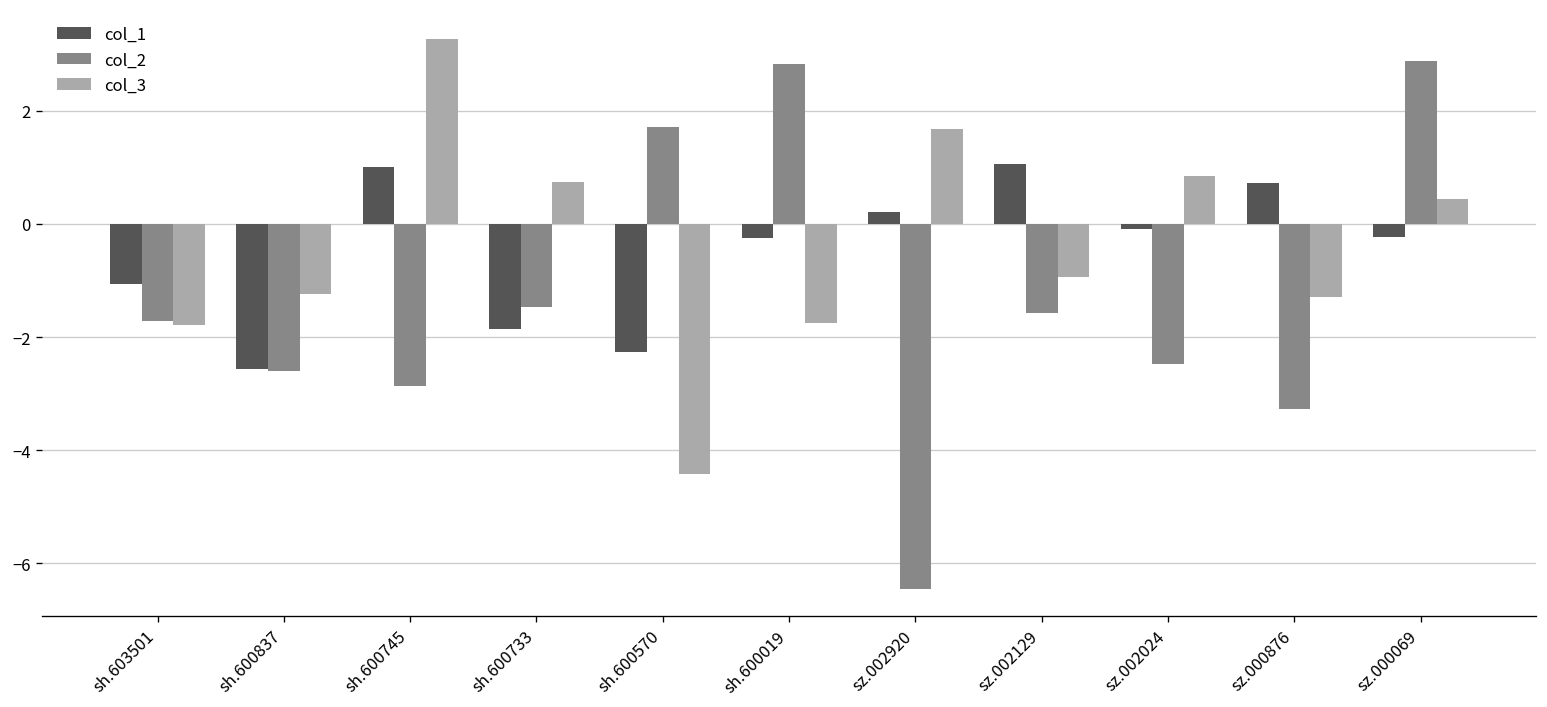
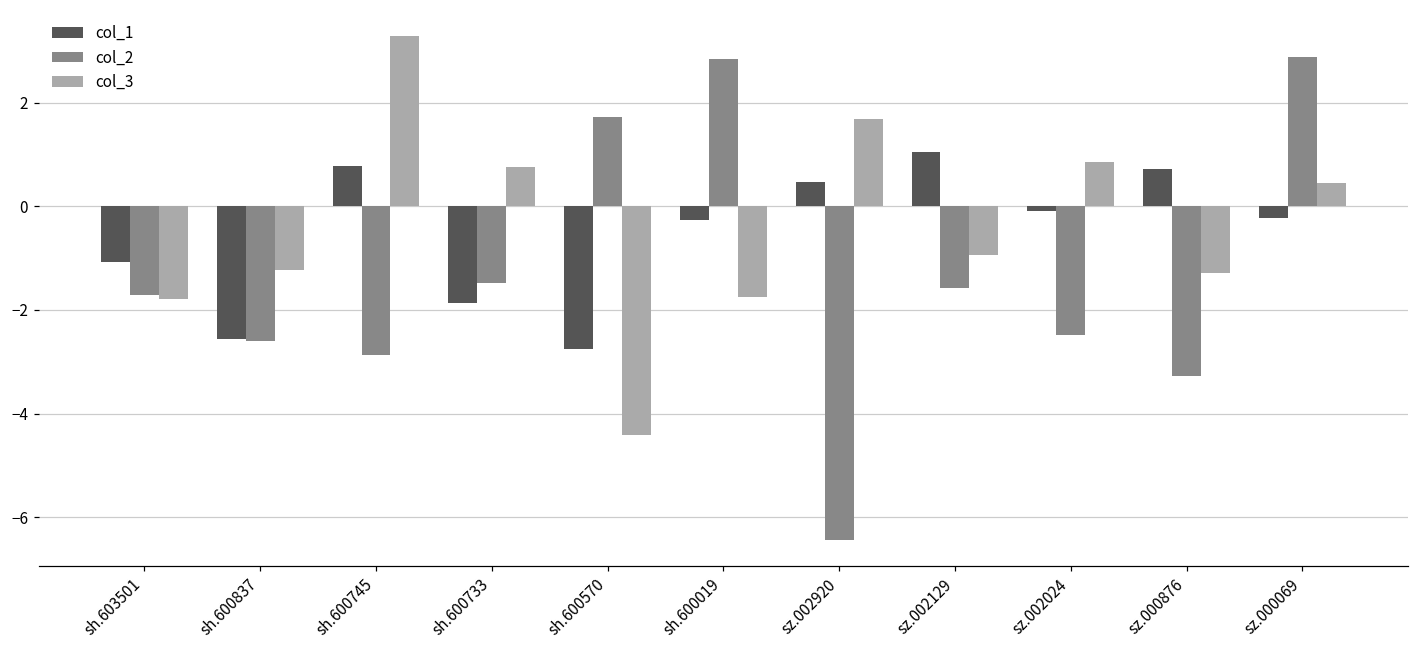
col_1, sh.600745: 1.0 -> 0.8
col_1, sh.600570: -2.3 -> -2.7
col_1, sz.002920: 0.2 -> 0.5
